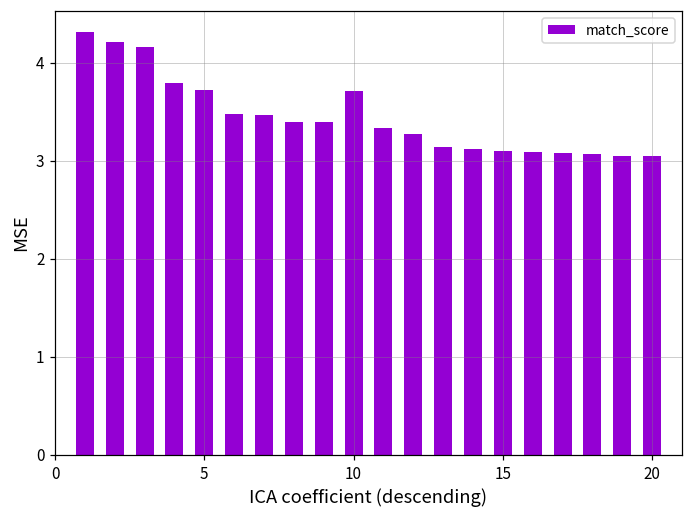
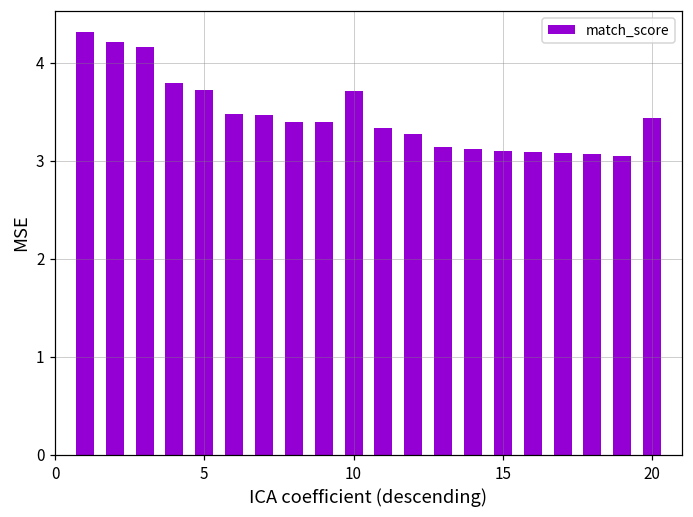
20: 3.0 -> 3.4
